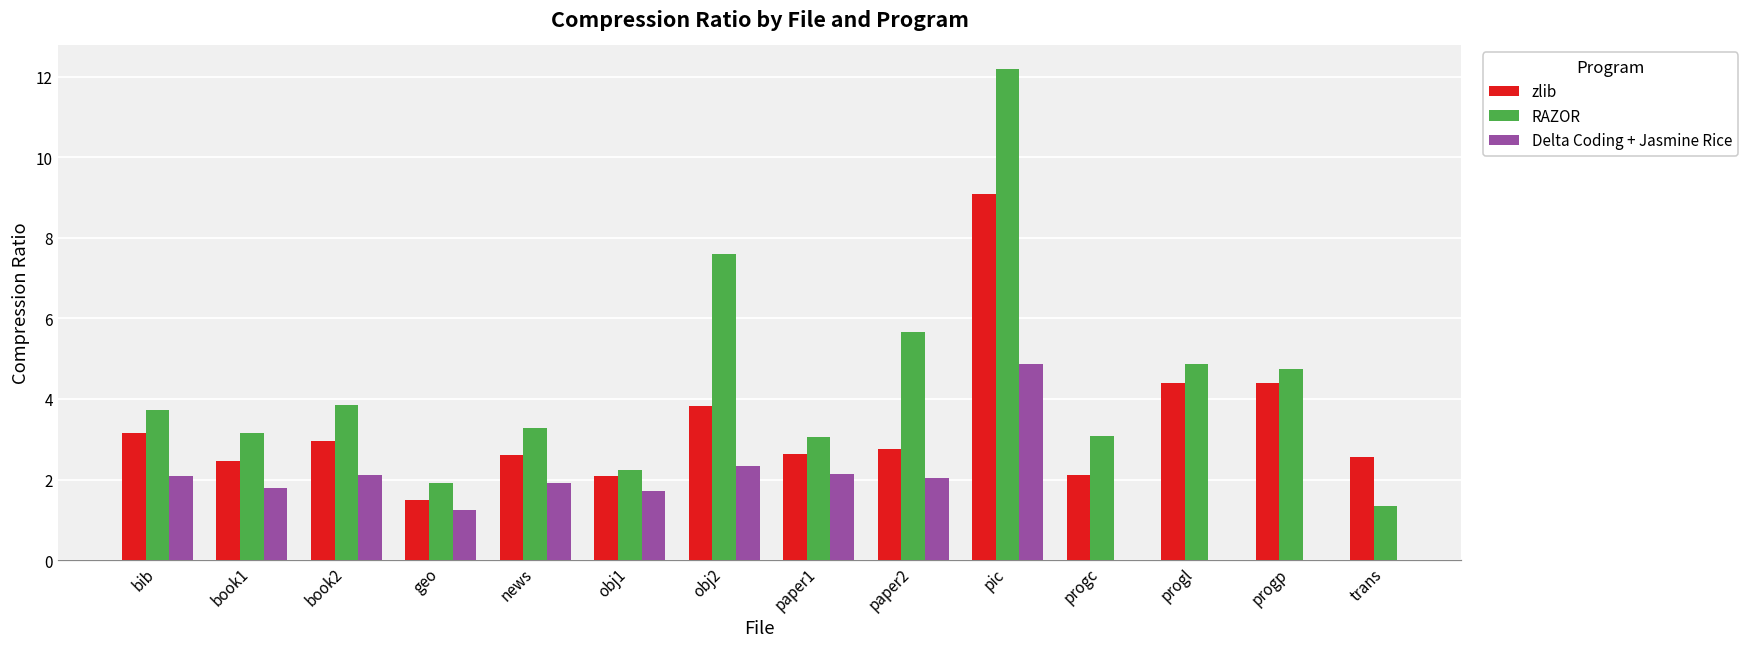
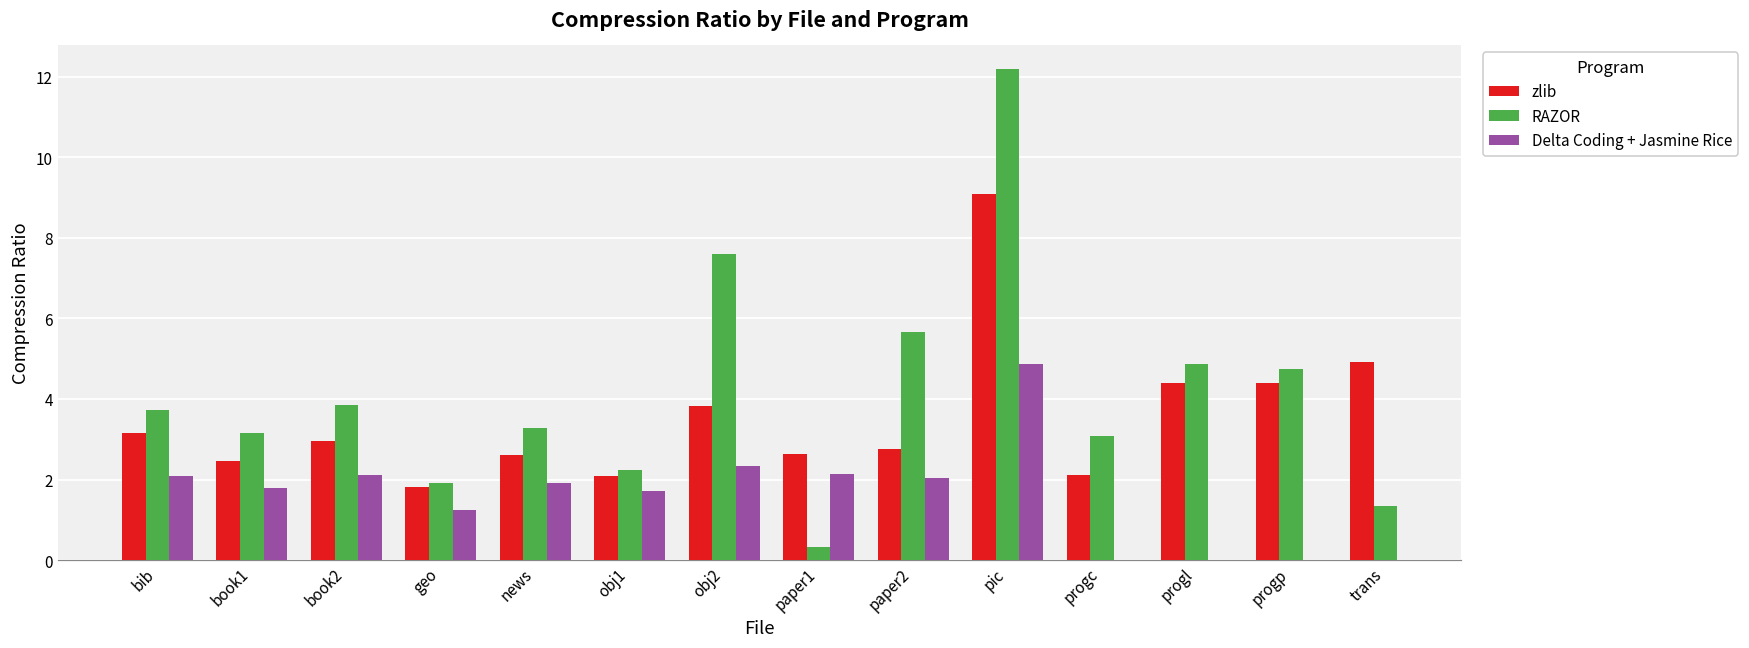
zlib, geo: 1.5 -> 1.8
RAZOR, paper1: 3.0 -> 0.3
zlib, trans: 2.6 -> 4.9
